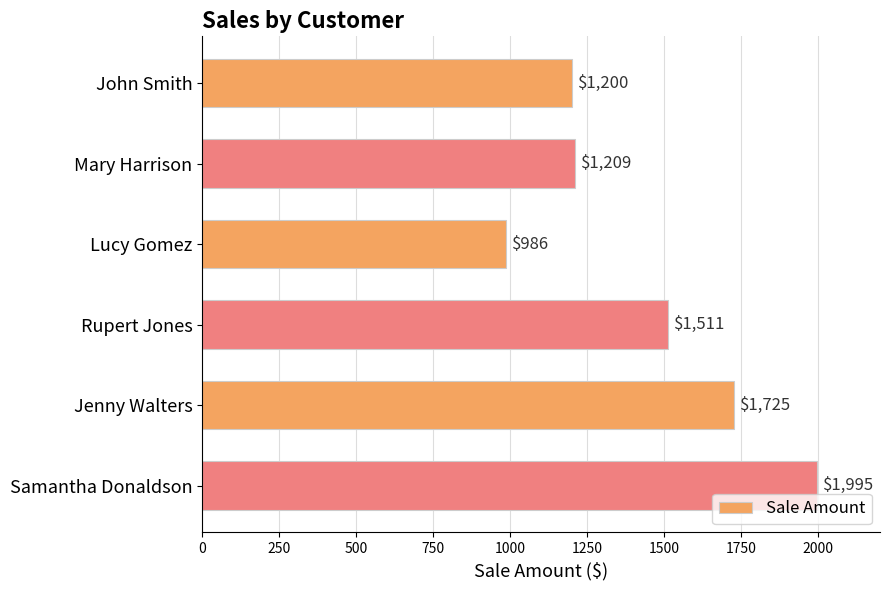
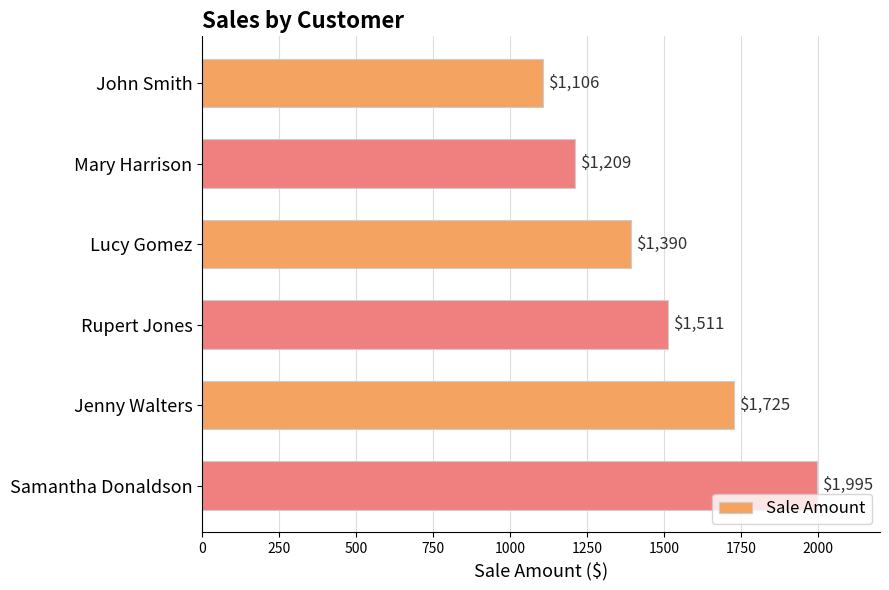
John Smith: $1,200 -> $1,106
Lucy Gomez: $986 -> $1,390
